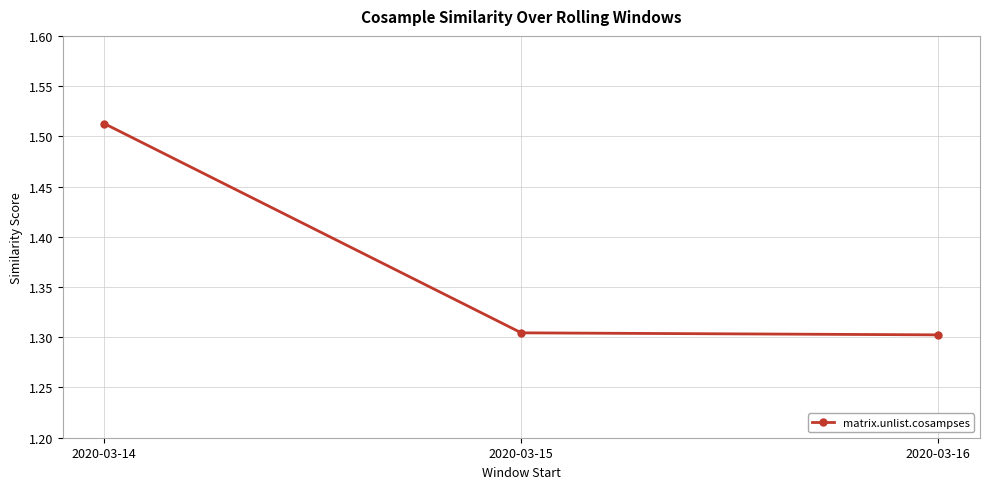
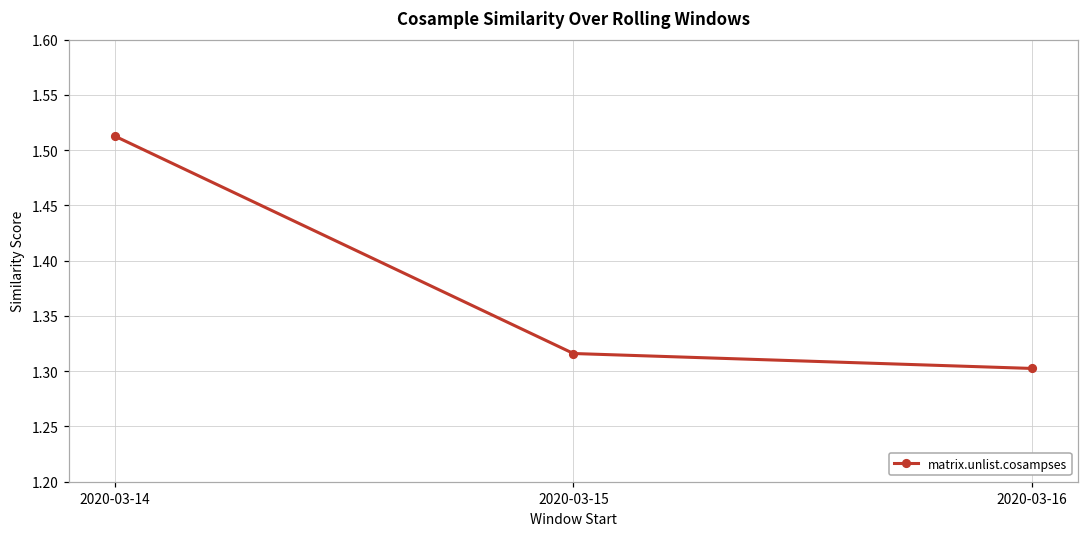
2020-03-15: 1.304 -> 1.316
